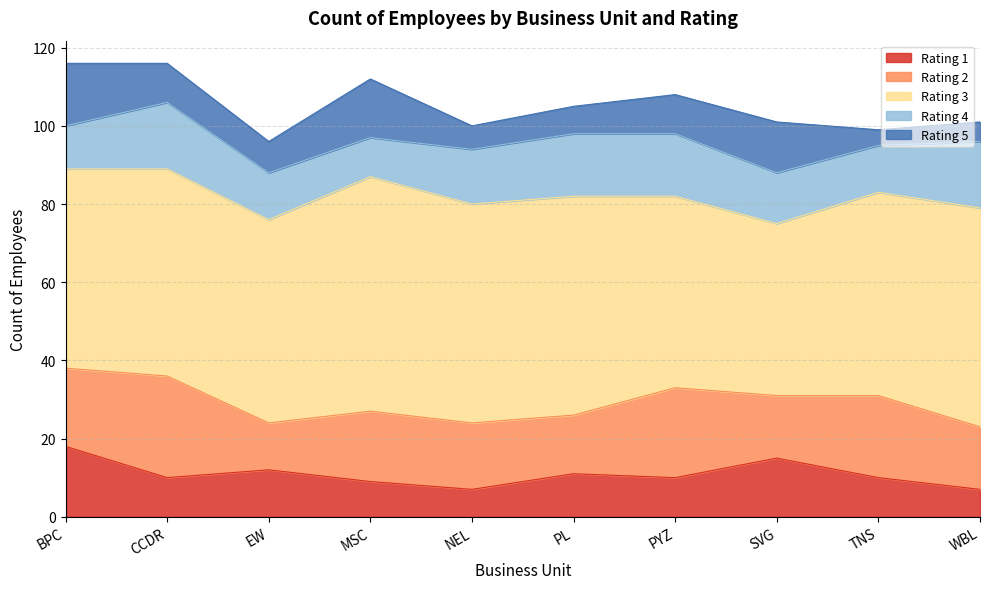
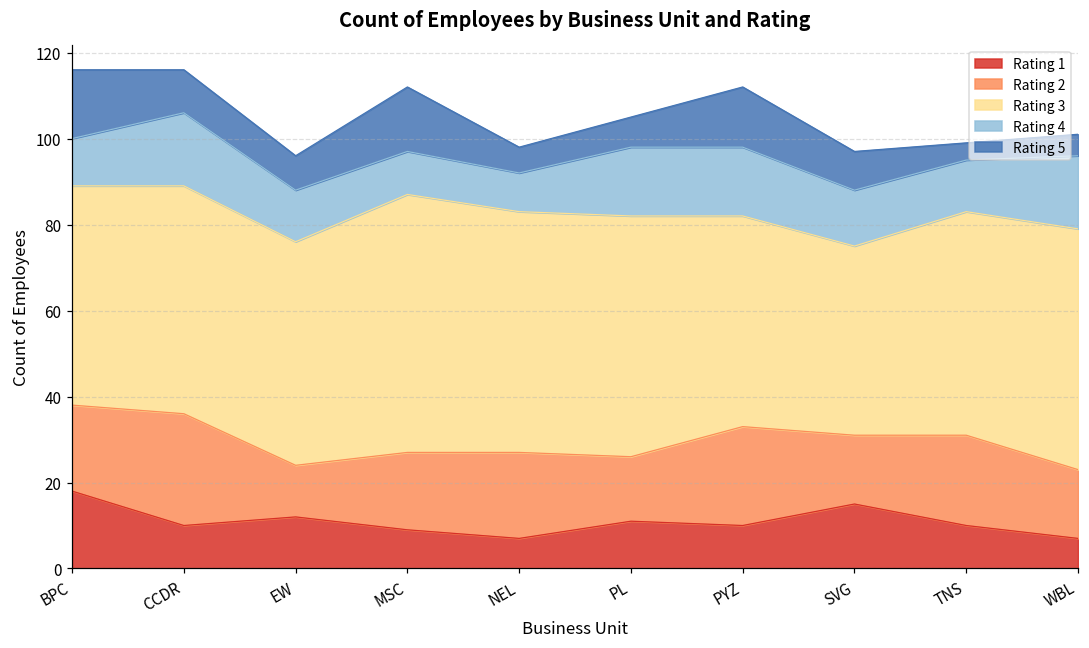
Rating 2, NEL: 17 -> 20
Rating 4, NEL: 14 -> 9
Rating 5, PYZ: 10 -> 14
Rating 5, SVG: 13 -> 9
